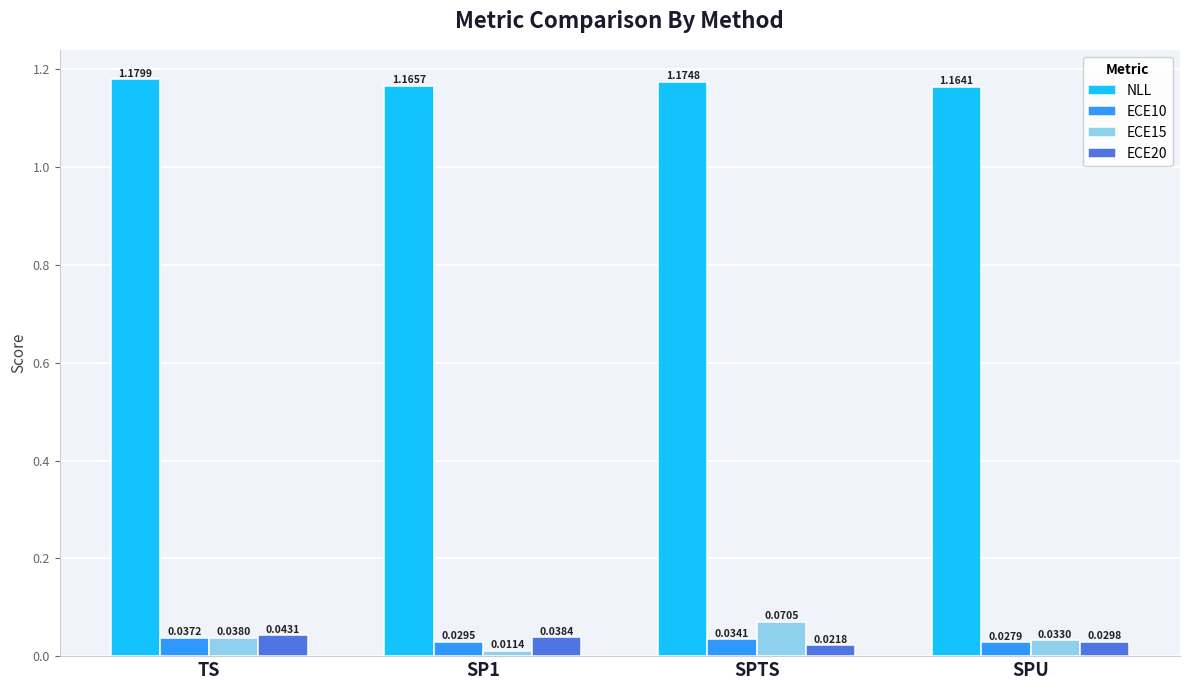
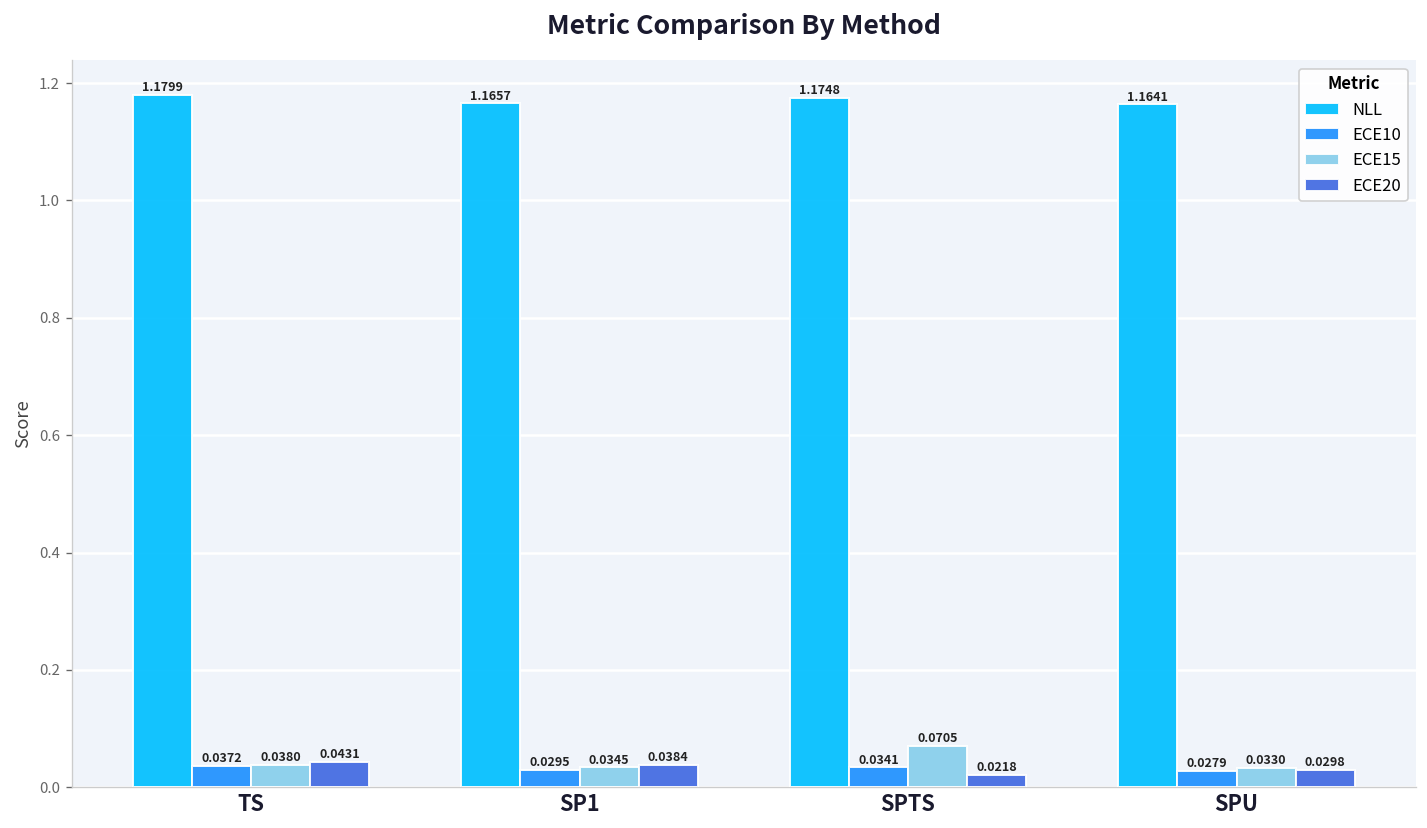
ECE15, SP1: 0.0114 -> 0.0345
